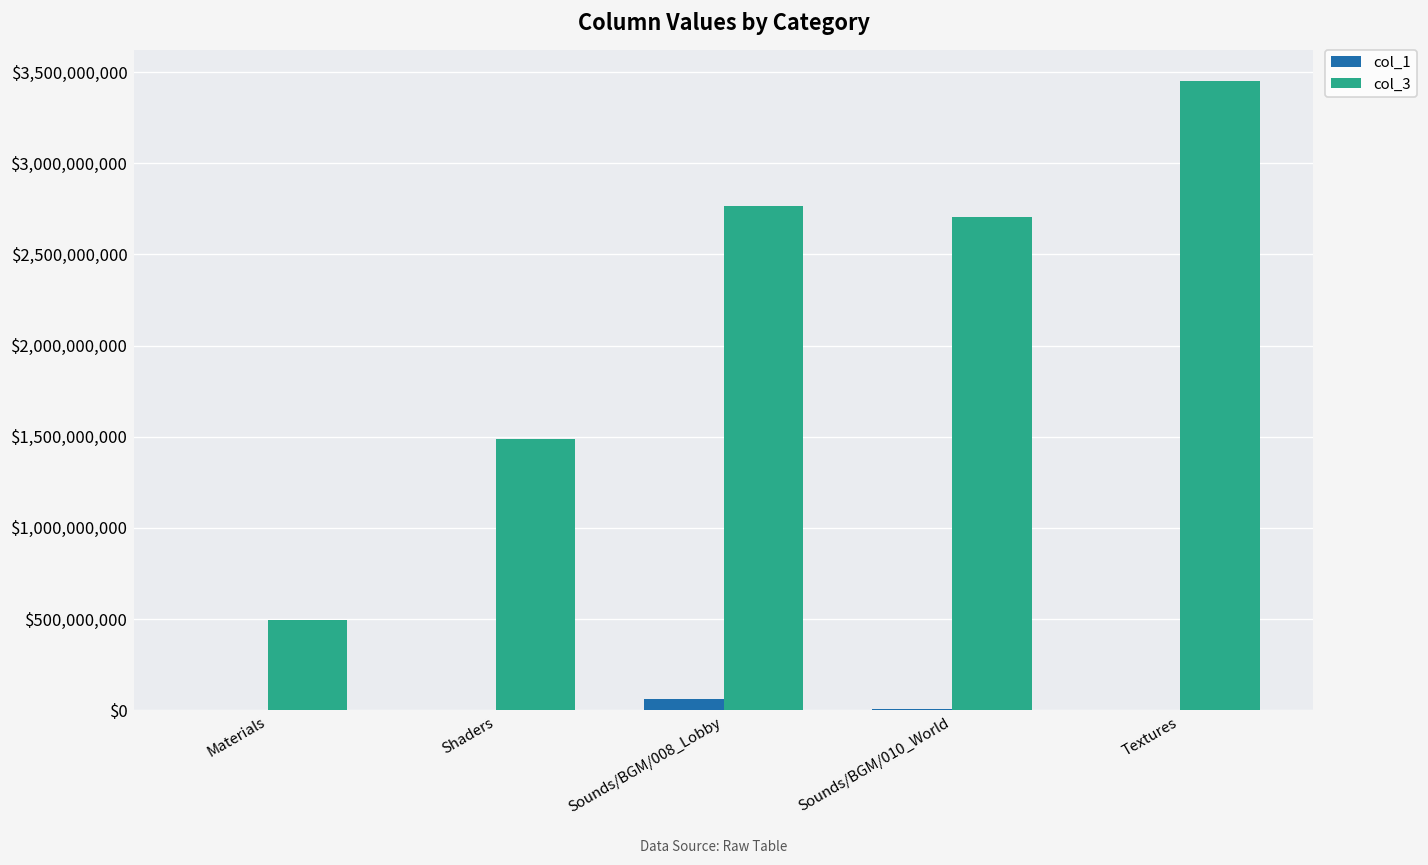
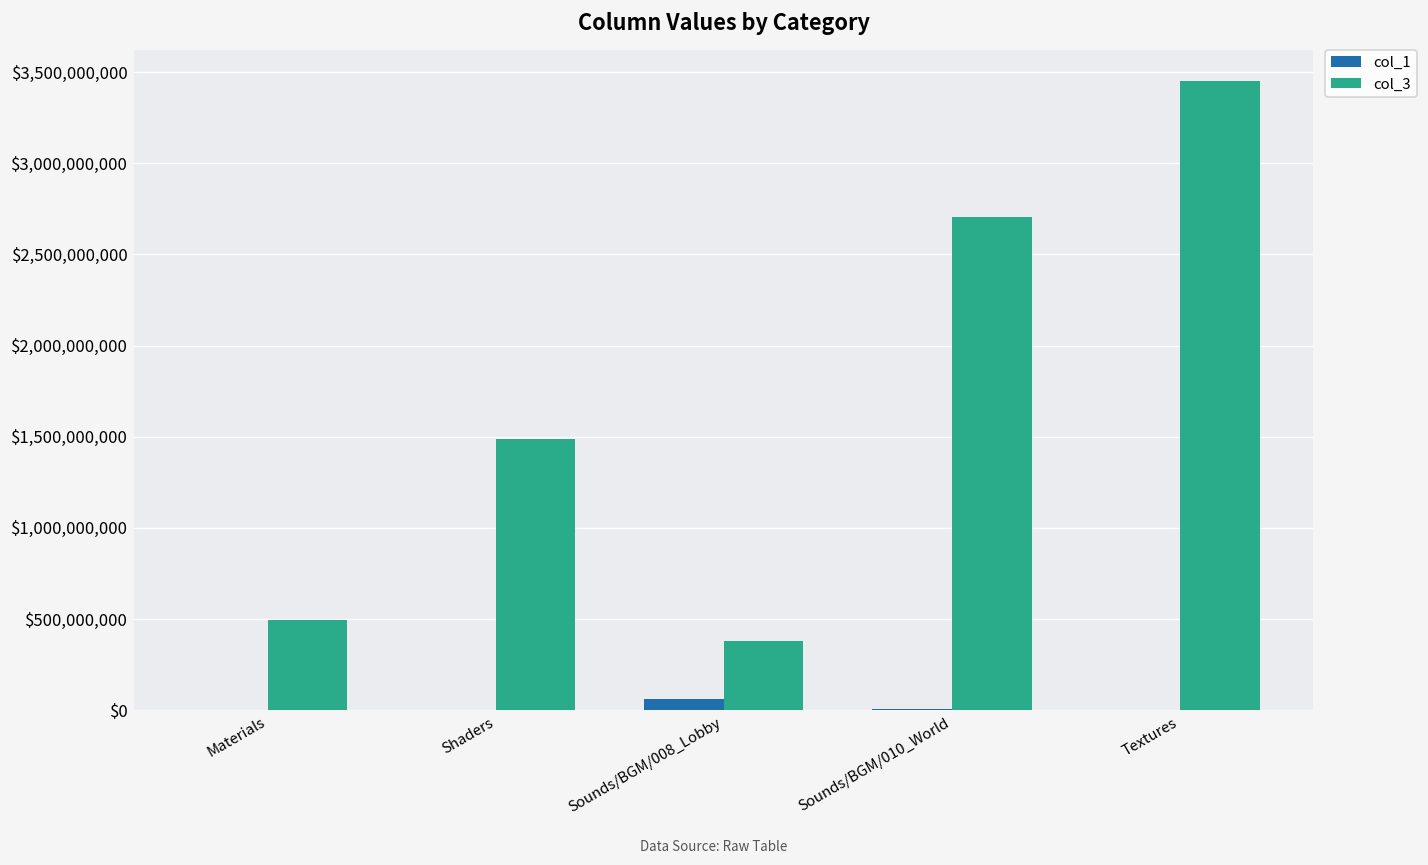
col_3, Sounds/BGM/008_Lobby: $2,760,000,000 -> $380,000,000
